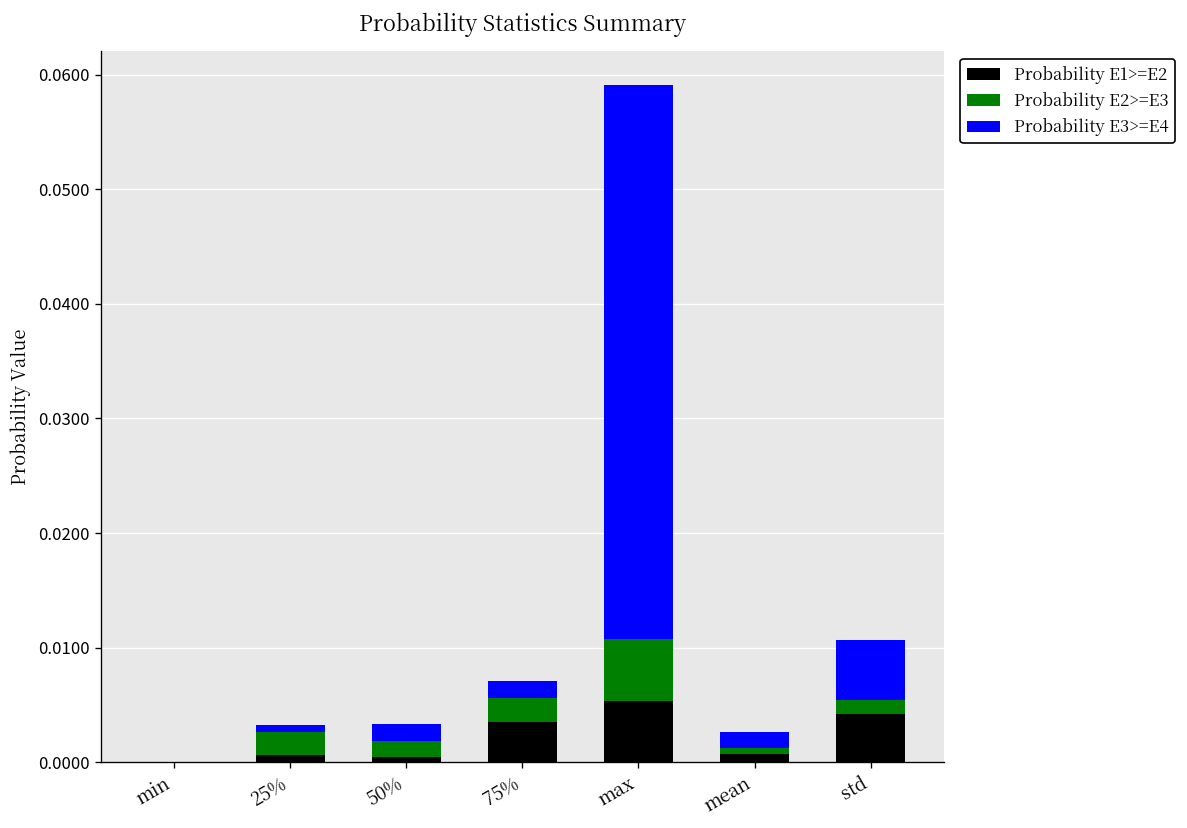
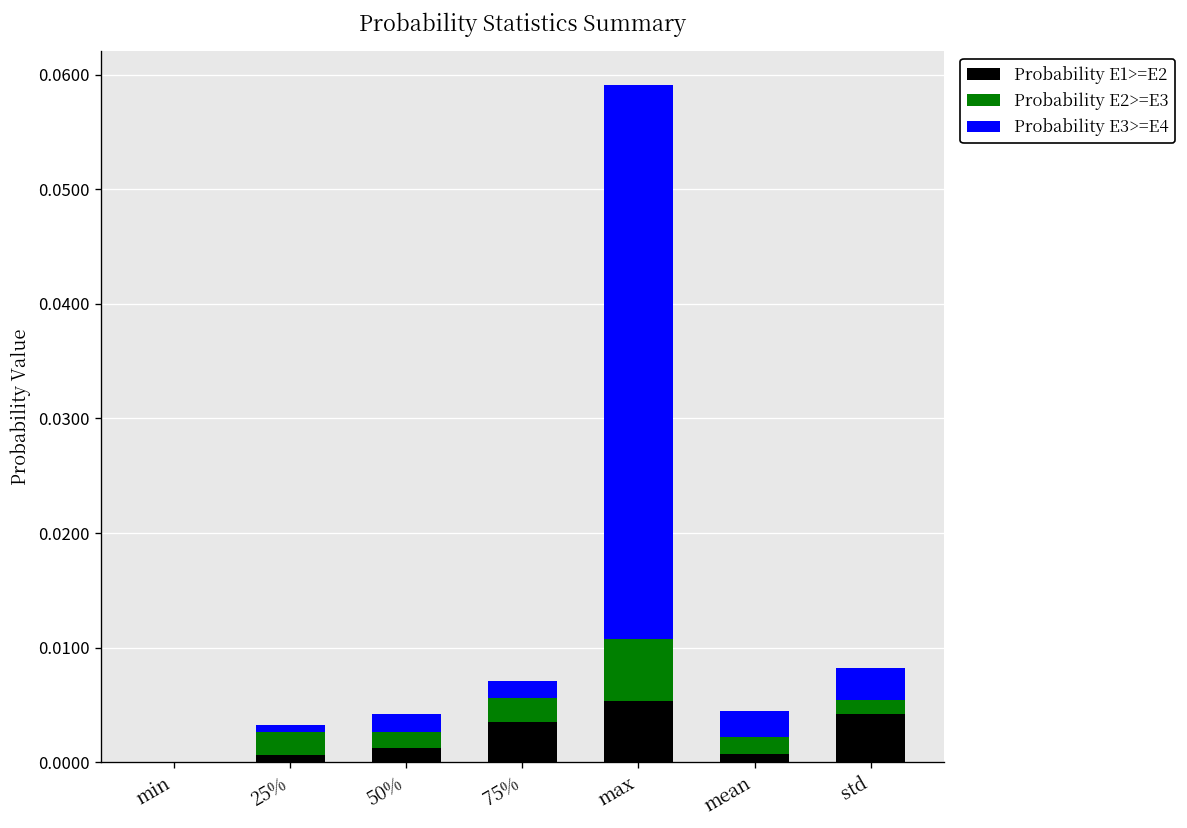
Probability E1>=E2, 50%: 0.000 -> 0.001
Probability E2>=E3, mean: 0.0005 -> 0.0015
Probability E3>=E4, mean: 0.001 -> 0.002
Probability E3>=E4, std: 0.005 -> 0.003
